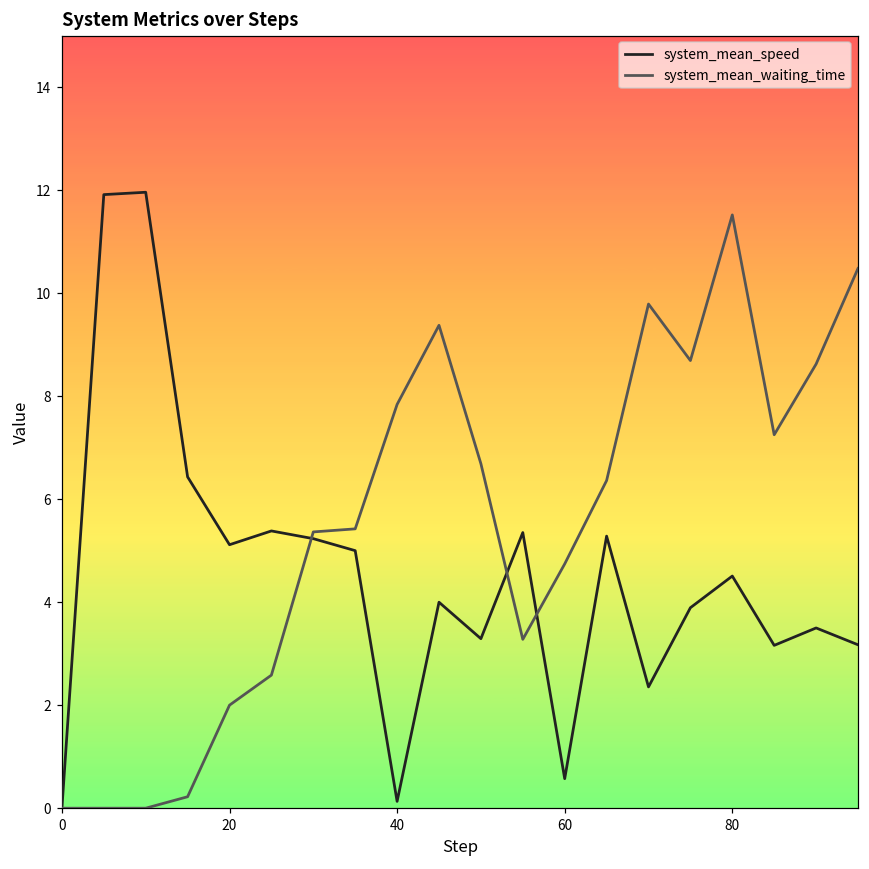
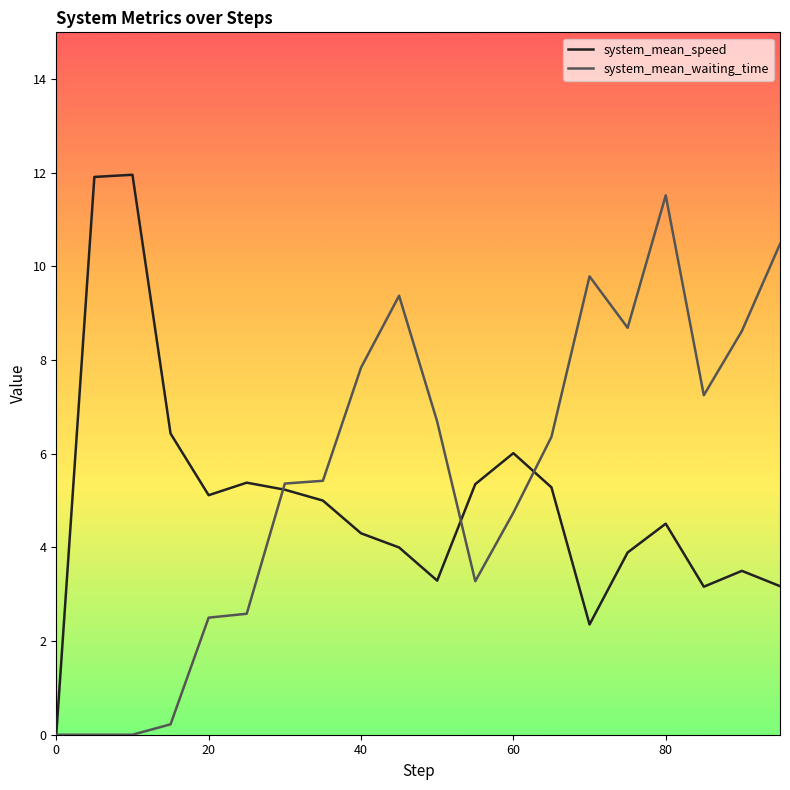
system_mean_waiting_time, 20: 2.0 -> 2.5
system_mean_speed, 40: 0.1 -> 4.3
system_mean_speed, 60: 0.6 -> 6.0
